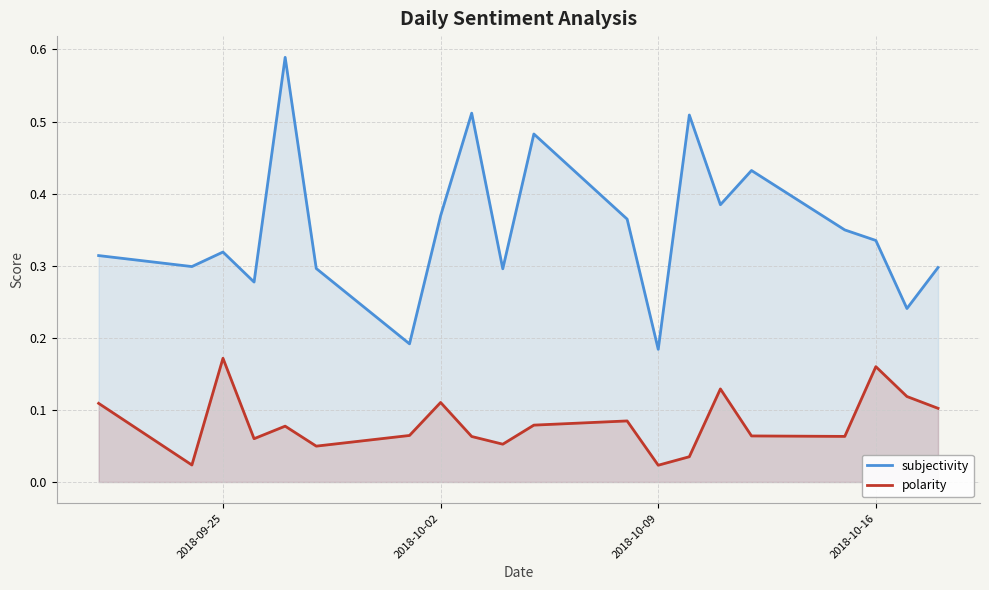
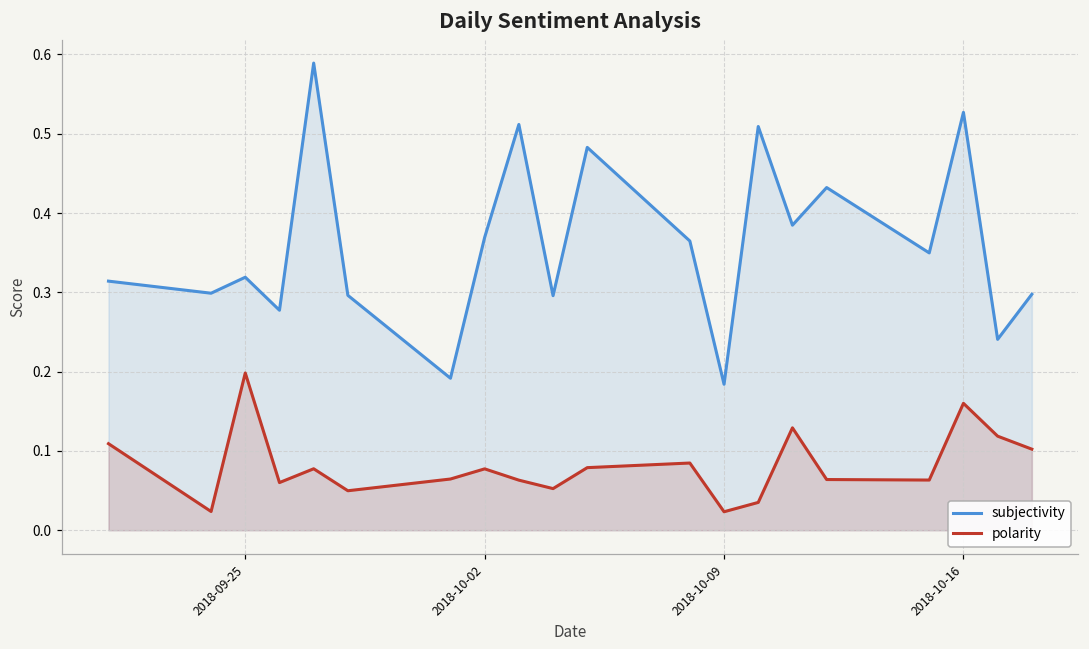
polarity, 2018-09-25: 0.17 -> 0.20
polarity, 2018-10-02: 0.11 -> 0.08
subjectivity, 2018-10-16: 0.34 -> 0.53
